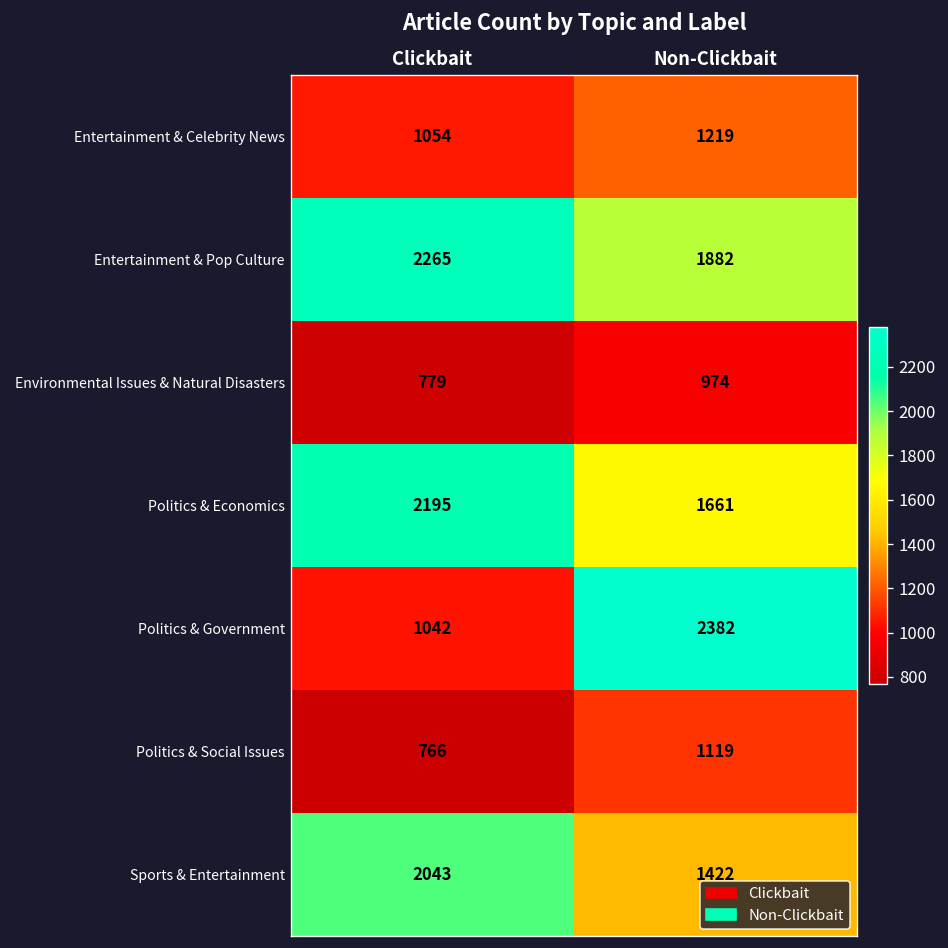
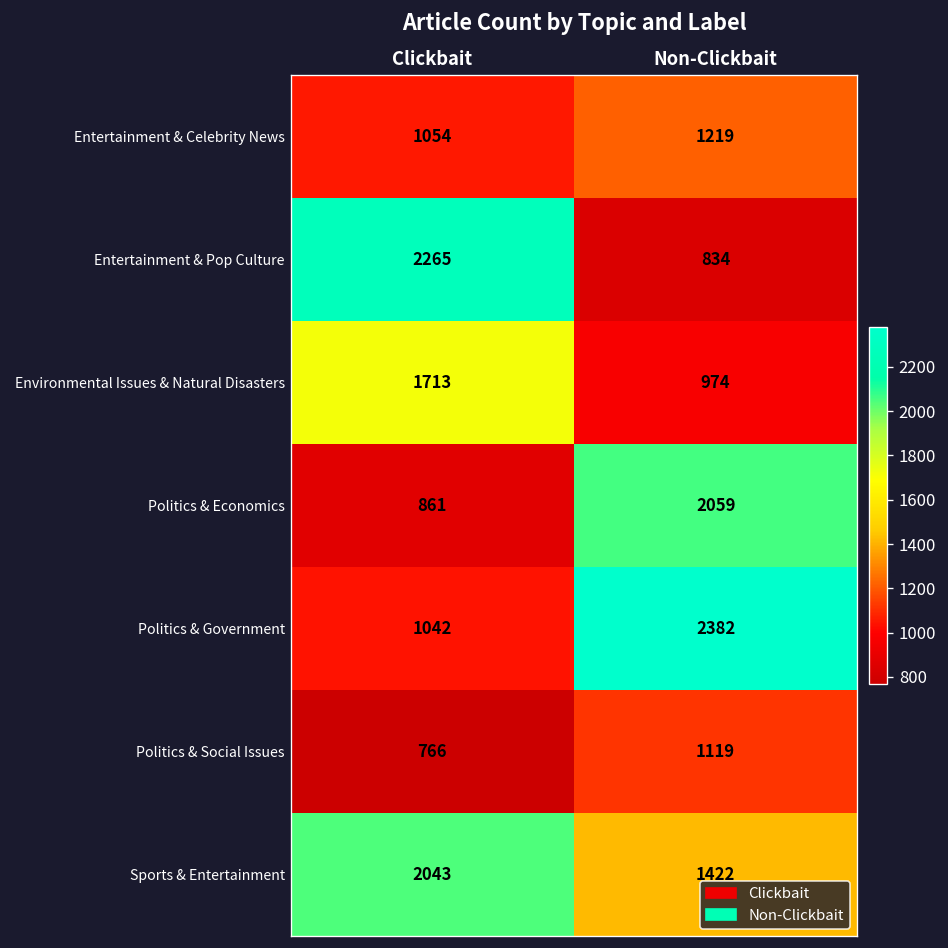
Entertainment & Pop Culture, Non-Clickbait: 1882 -> 834
Environmental Issues & Natural Disasters, Clickbait: 779 -> 1713
Politics & Economics, Clickbait: 2195 -> 861
Politics & Economics, Non-Clickbait: 1661 -> 2059
